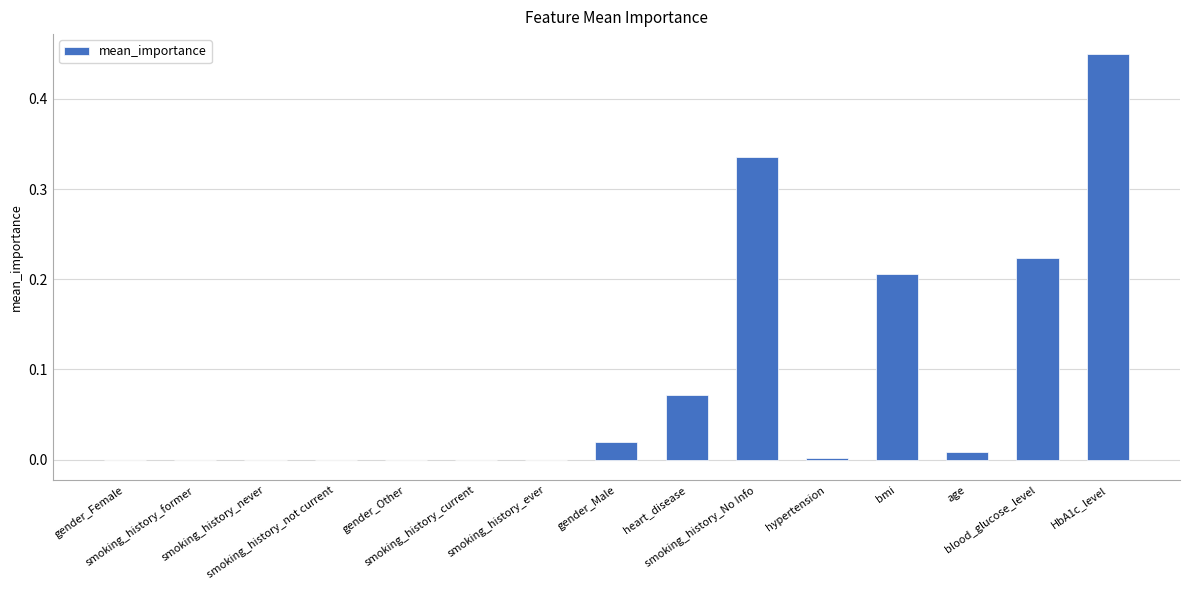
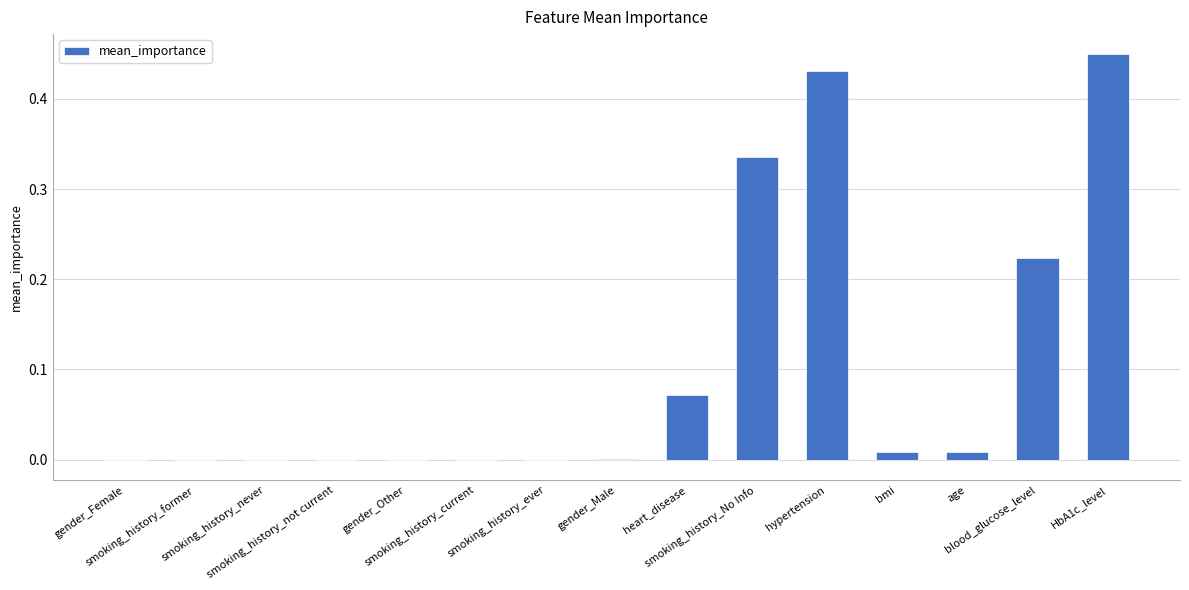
gender_Male: 0.02 -> 0.00
hypertension: 0.00 -> 0.43
bmi: 0.21 -> 0.01
